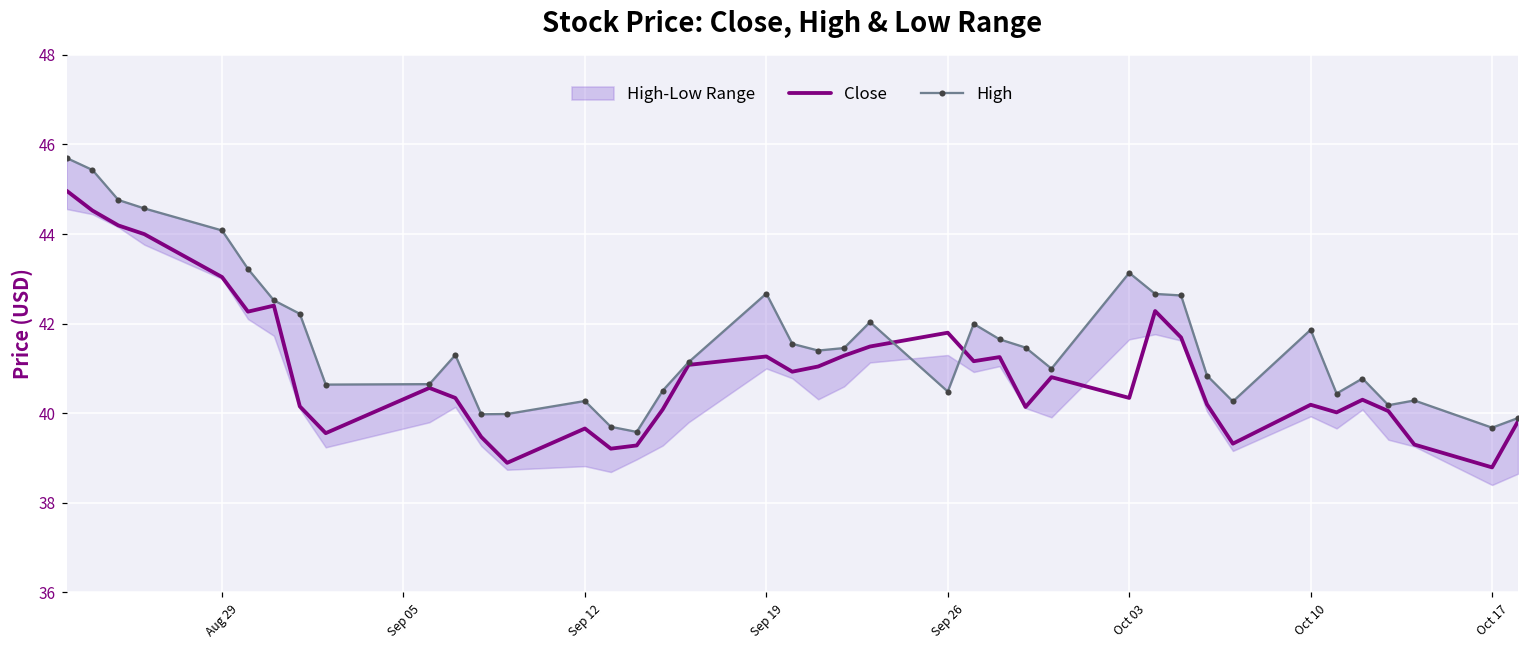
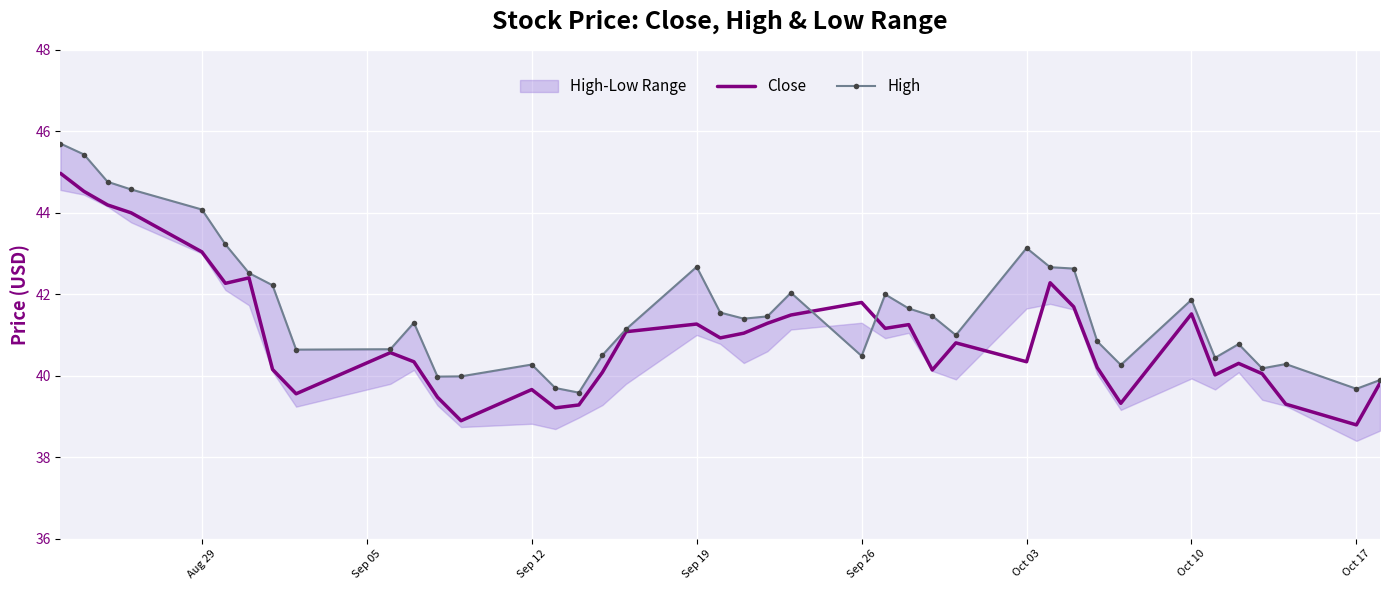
Close, Oct 10: 40.2 -> 41.5
